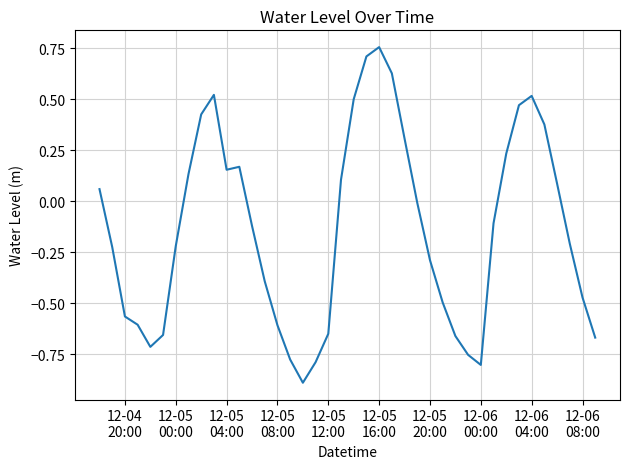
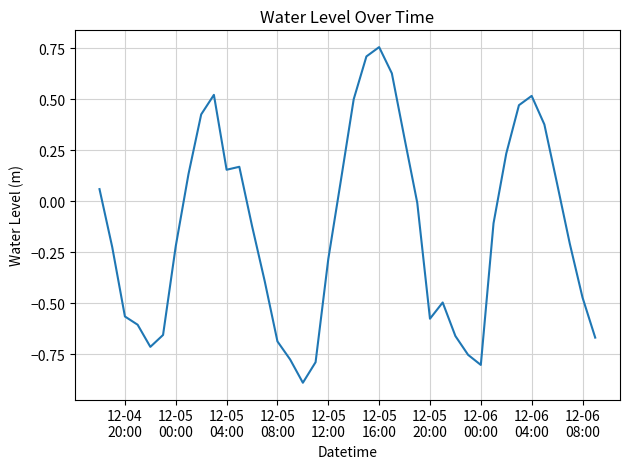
12-05 08:00: -0.61 -> -0.69
12-05 12:00: -0.65 -> -0.28
12-05 20:00: -0.29 -> -0.58
